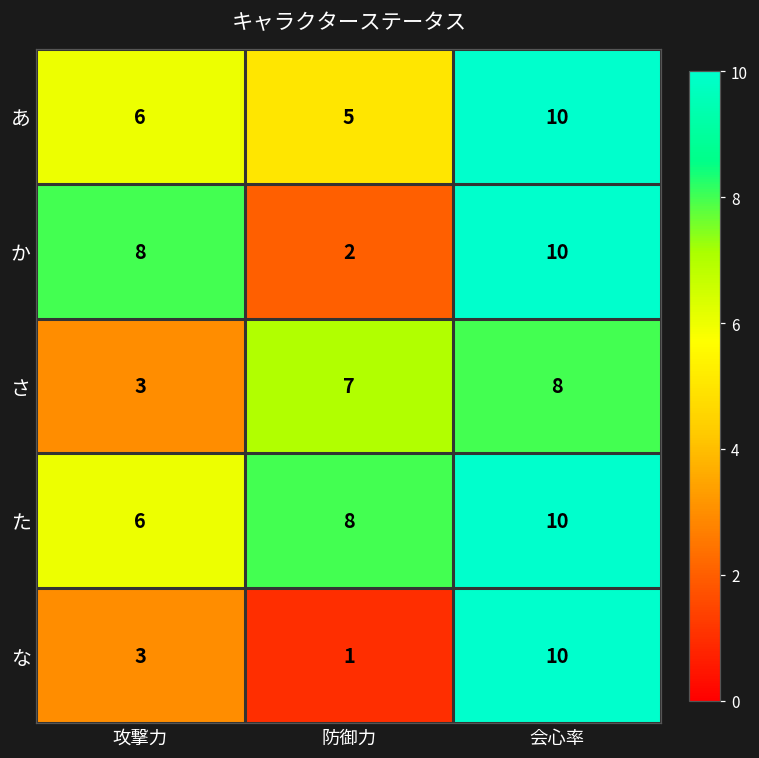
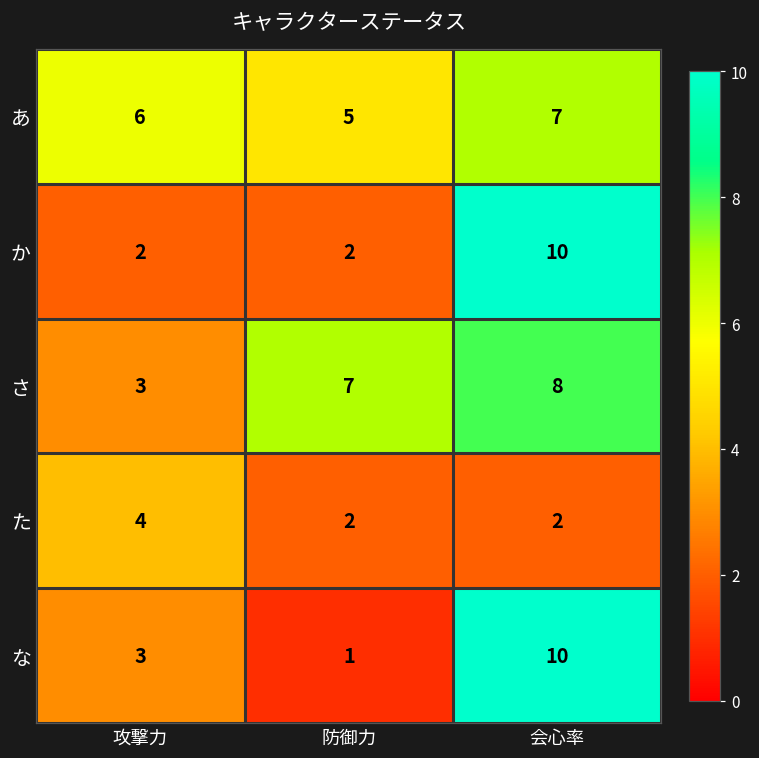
あ, 会心率: 10 -> 7
か, 攻撃力: 8 -> 2
た, 攻撃力: 6 -> 4
た, 防御力: 8 -> 2
た, 会心率: 10 -> 2
